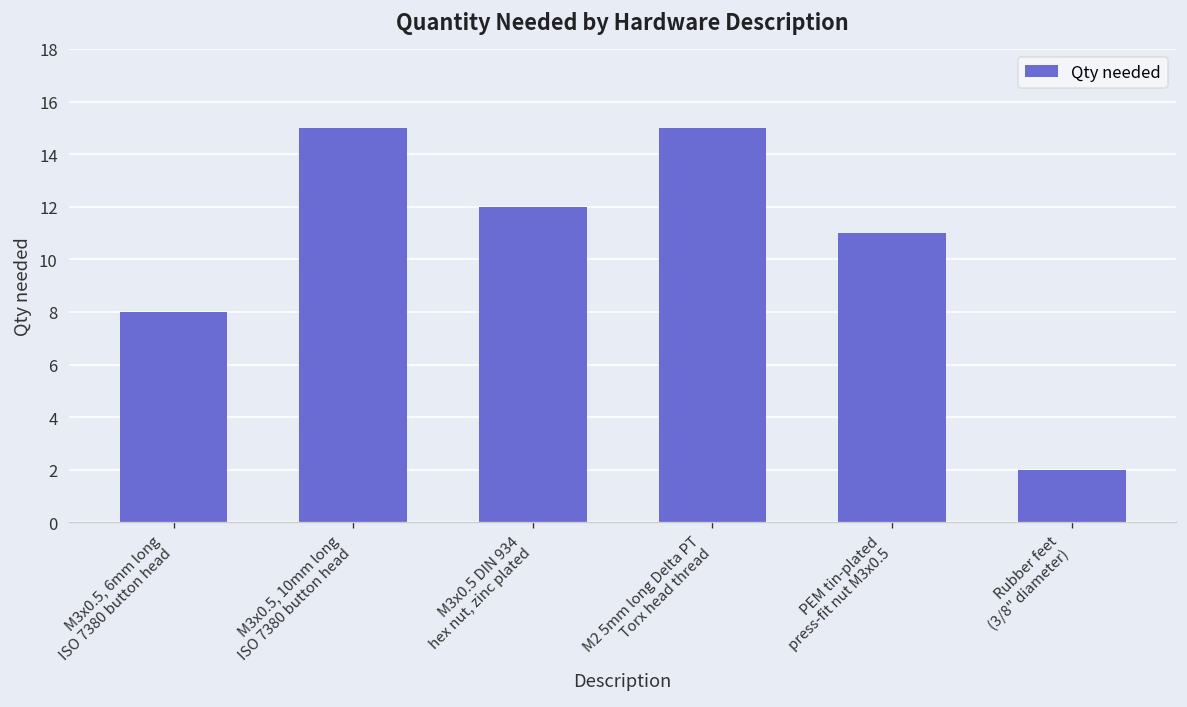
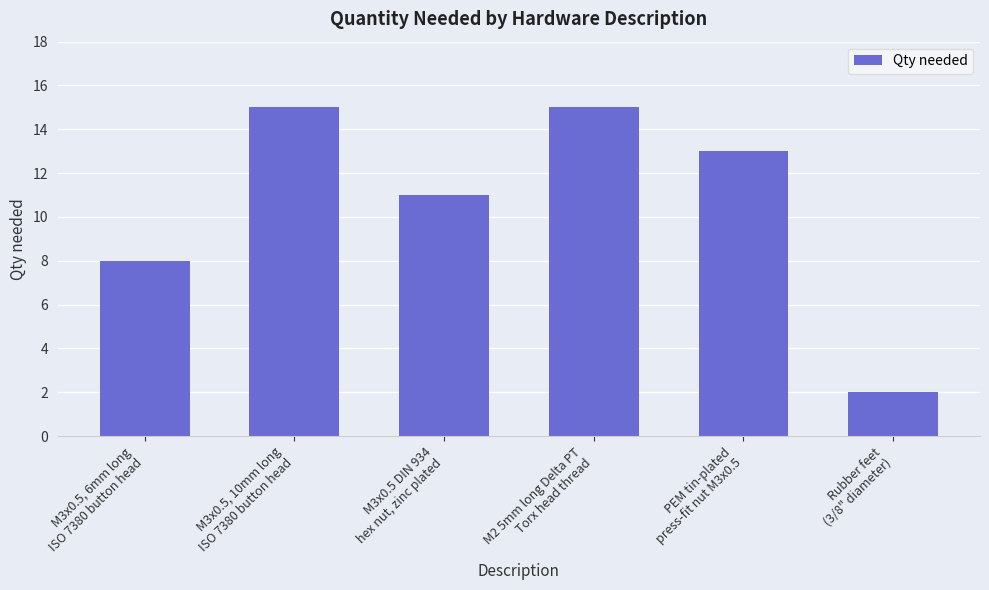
M3x0.5 DIN 934 hex nut, zinc plated: 12 -> 11
PEM tin-plated press-fit nut M3x0.5: 11 -> 13
